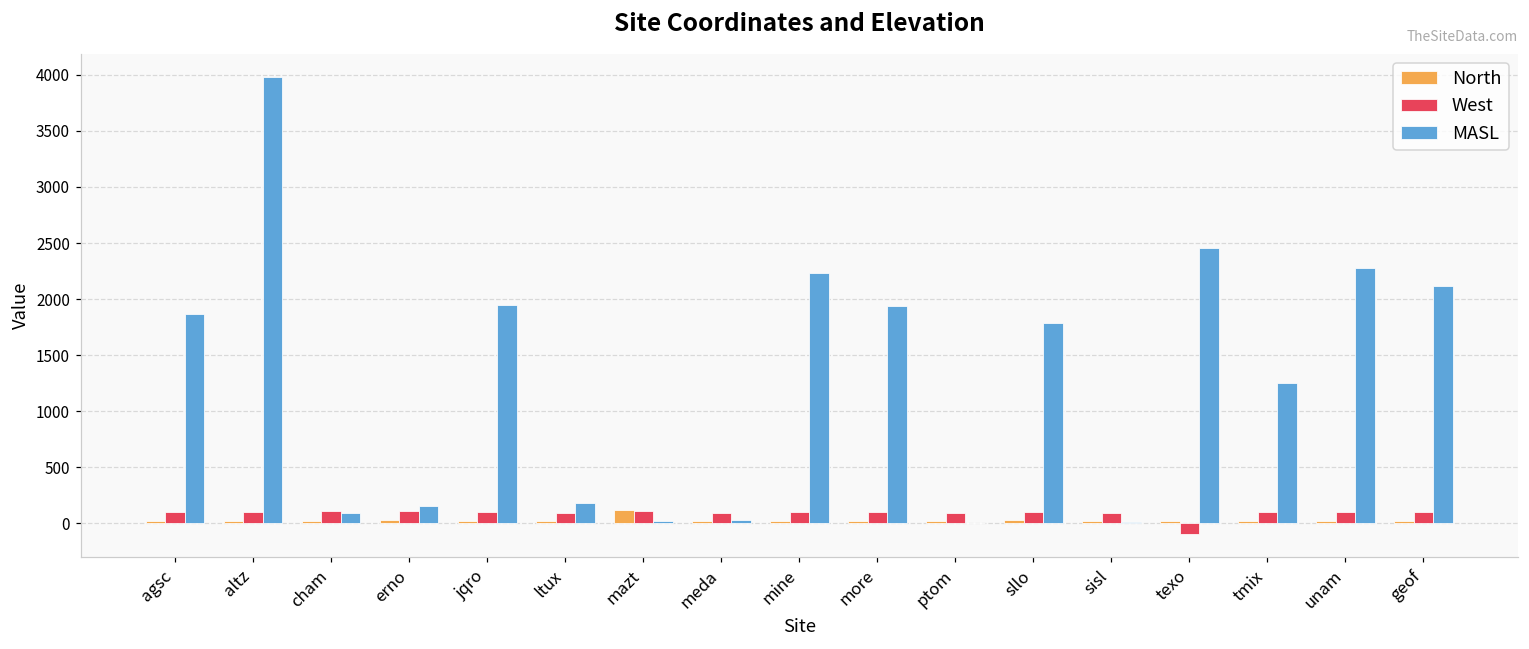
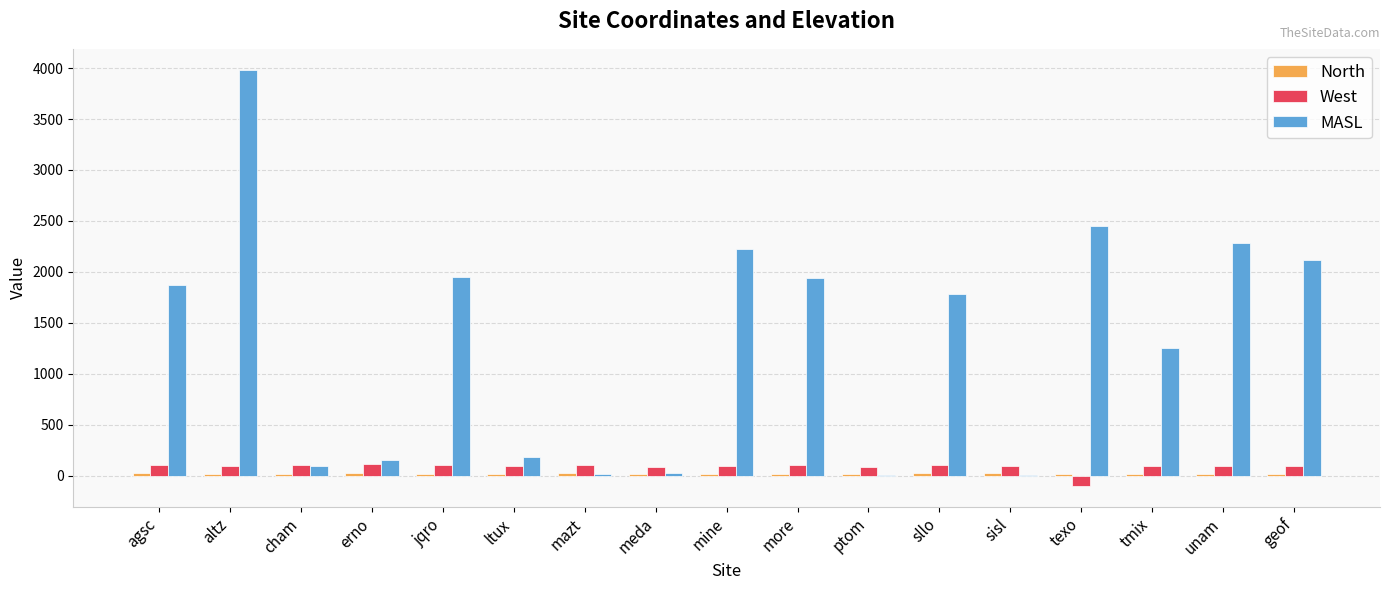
North, mazt: 120 -> 20
